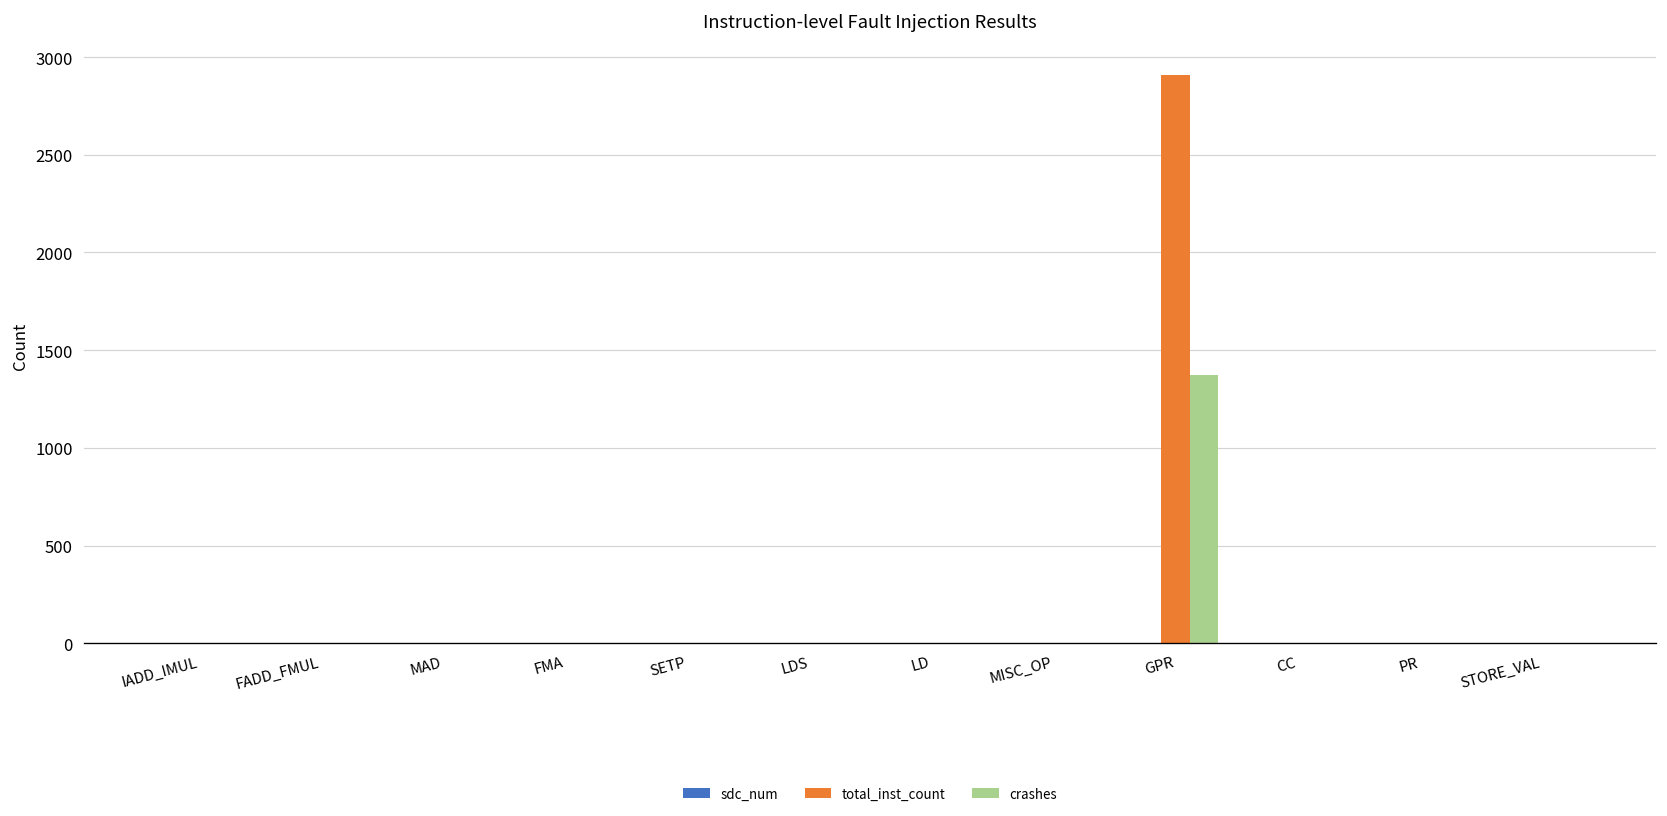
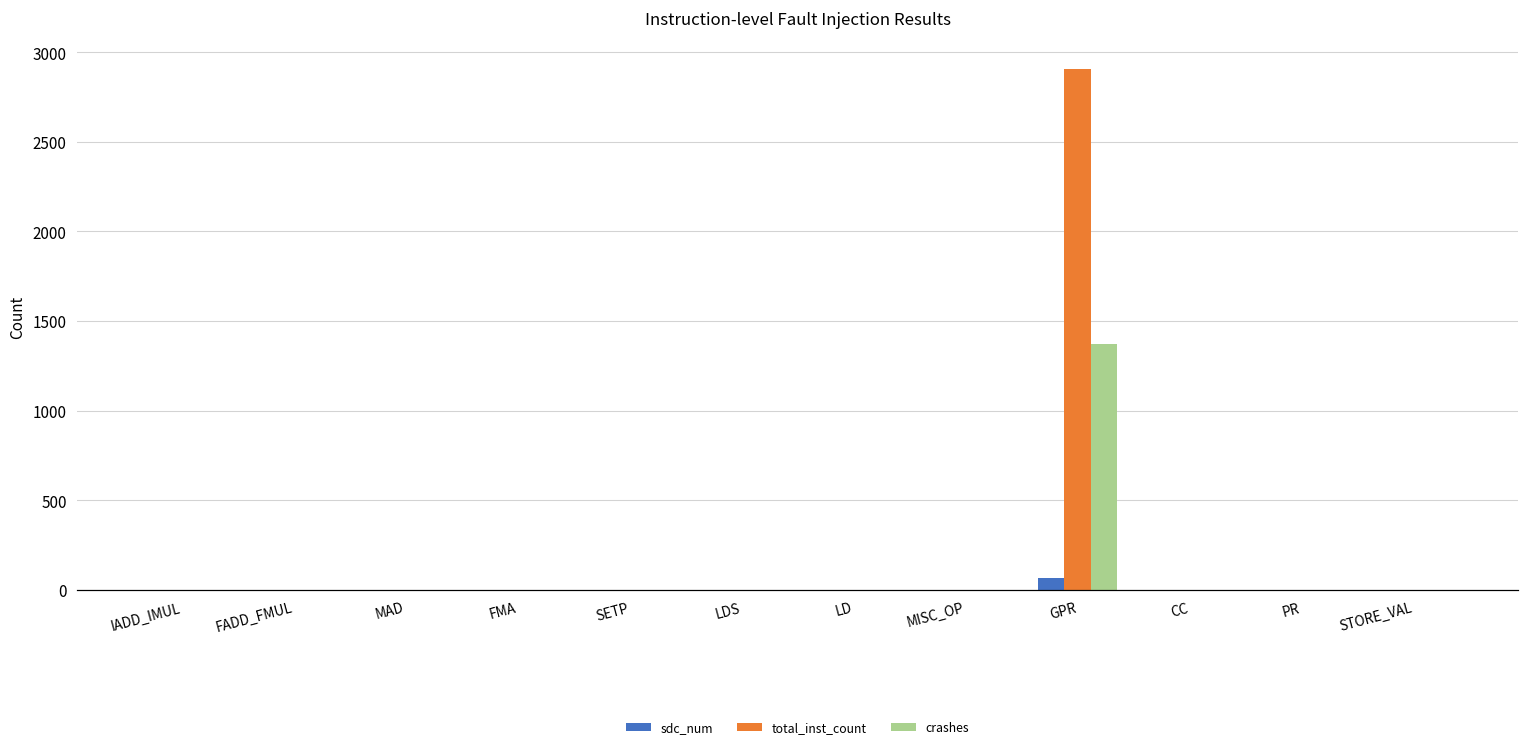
sdc_num, GPR: 0 -> 60
